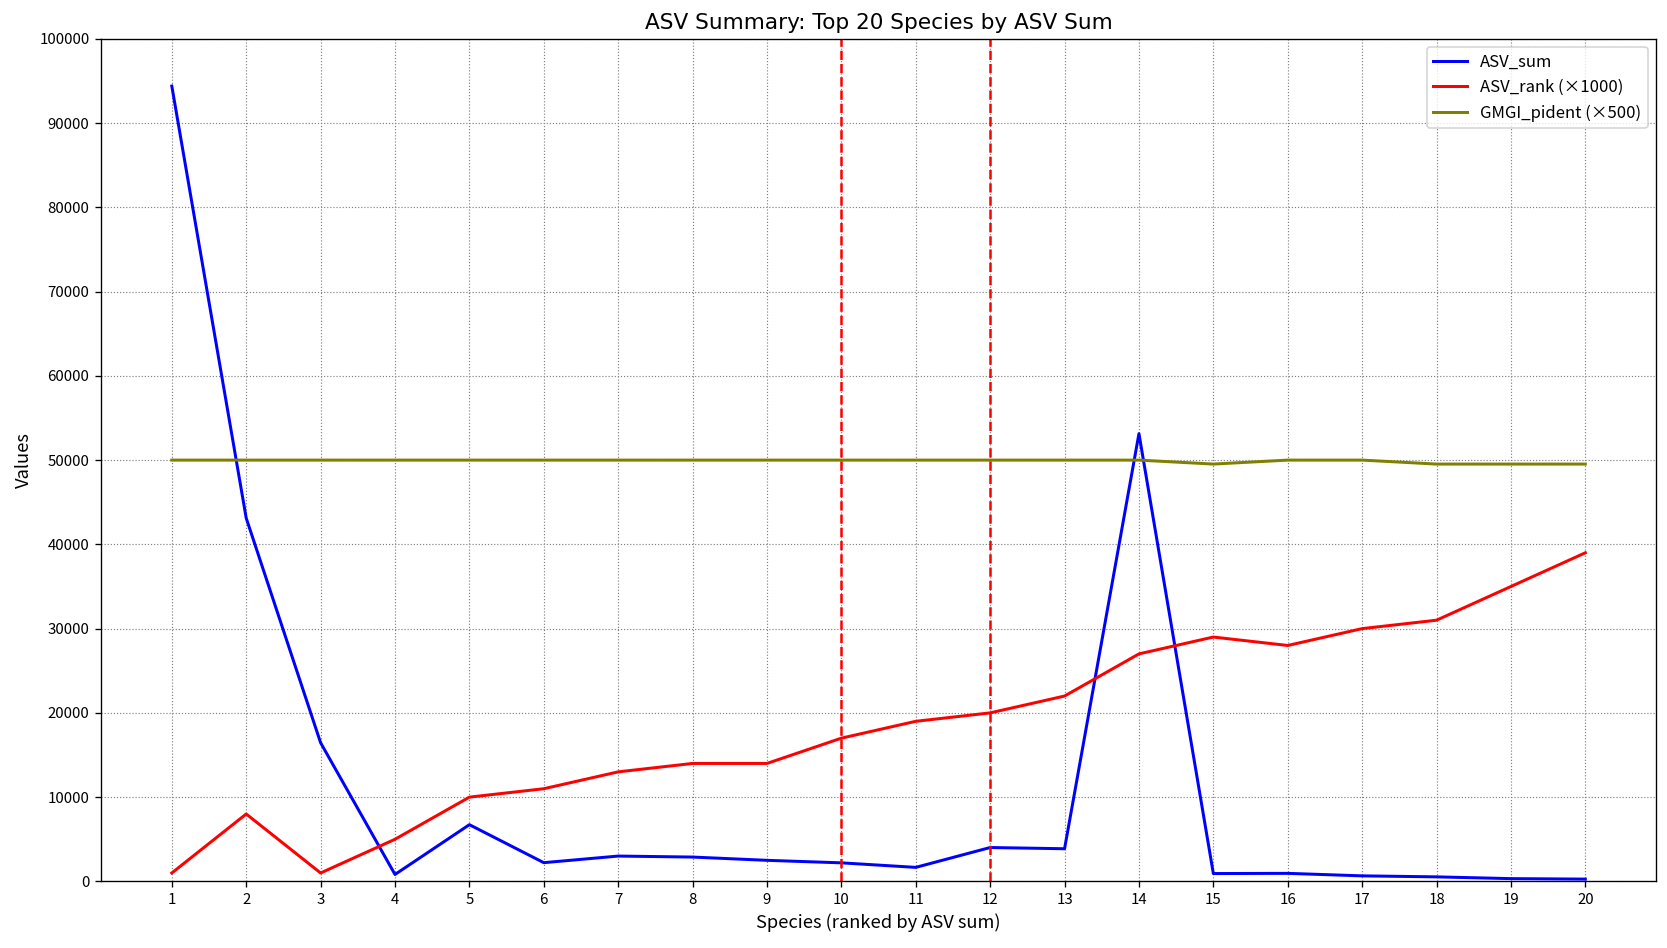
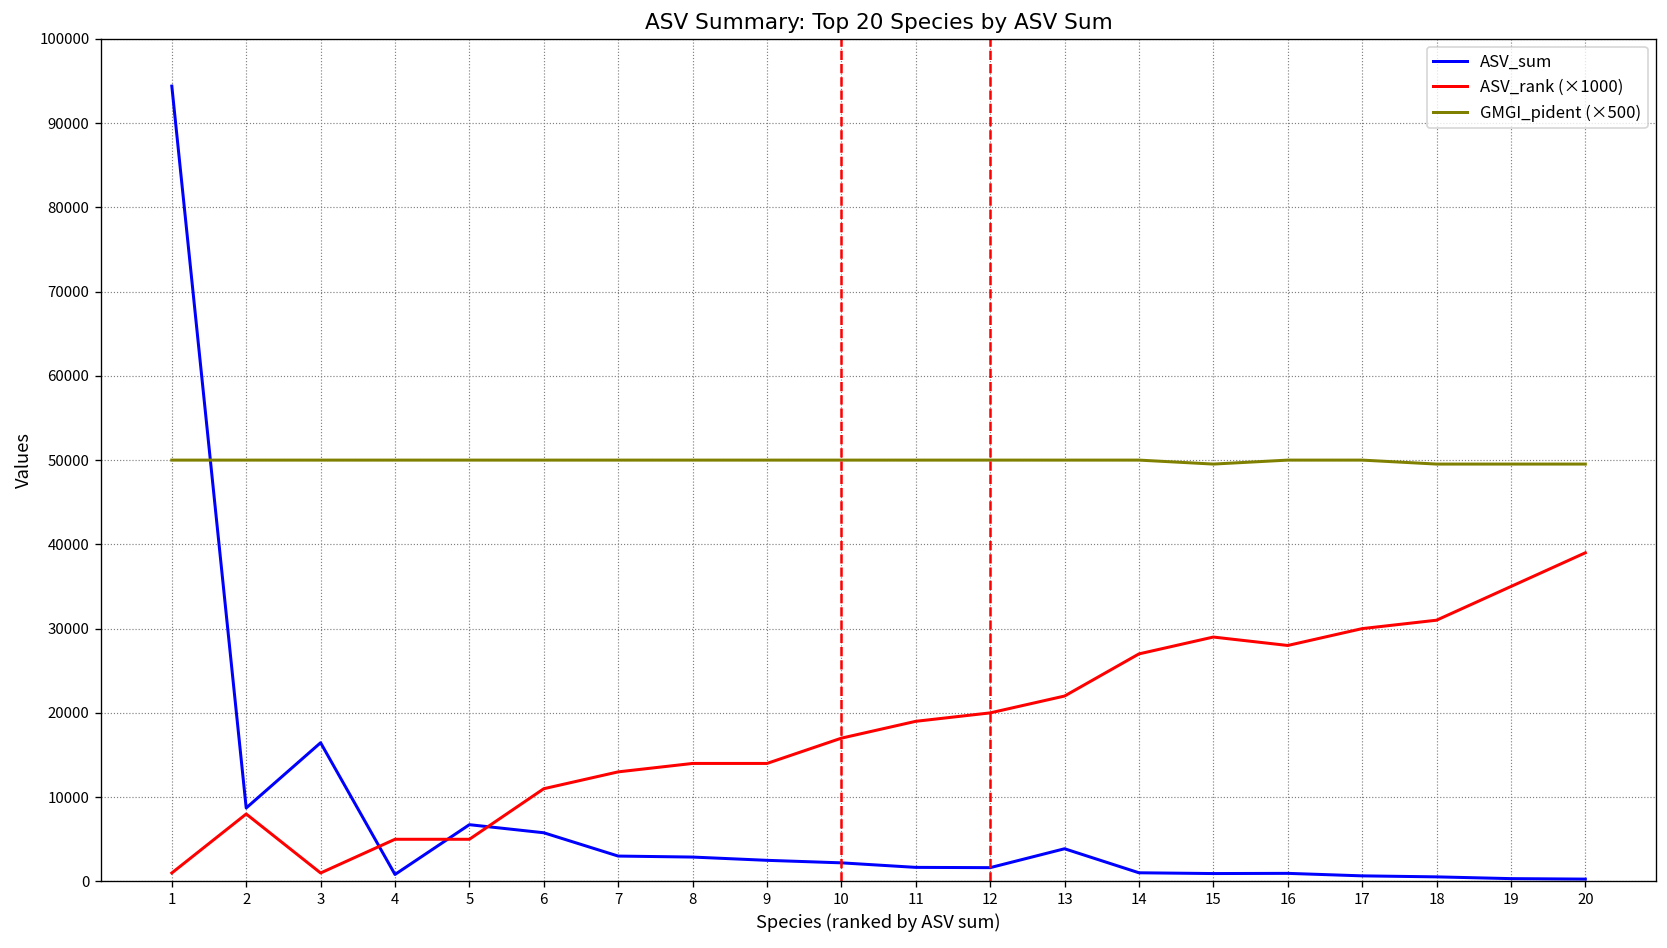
ASV_sum, 2: 43000 -> 9000
ASV_rank (×1000), 5: 10000 -> 5000
ASV_sum, 6: 2000 -> 6000
ASV_sum, 12: 4000 -> 2000
ASV_sum, 14: 53000 -> 1000
